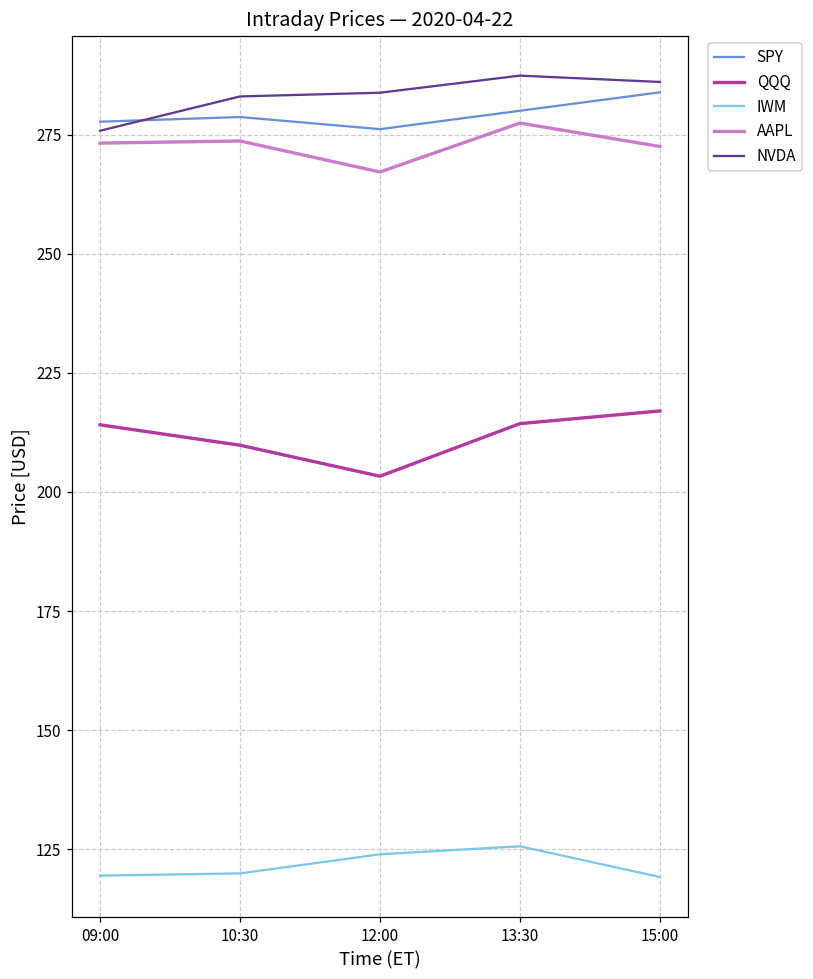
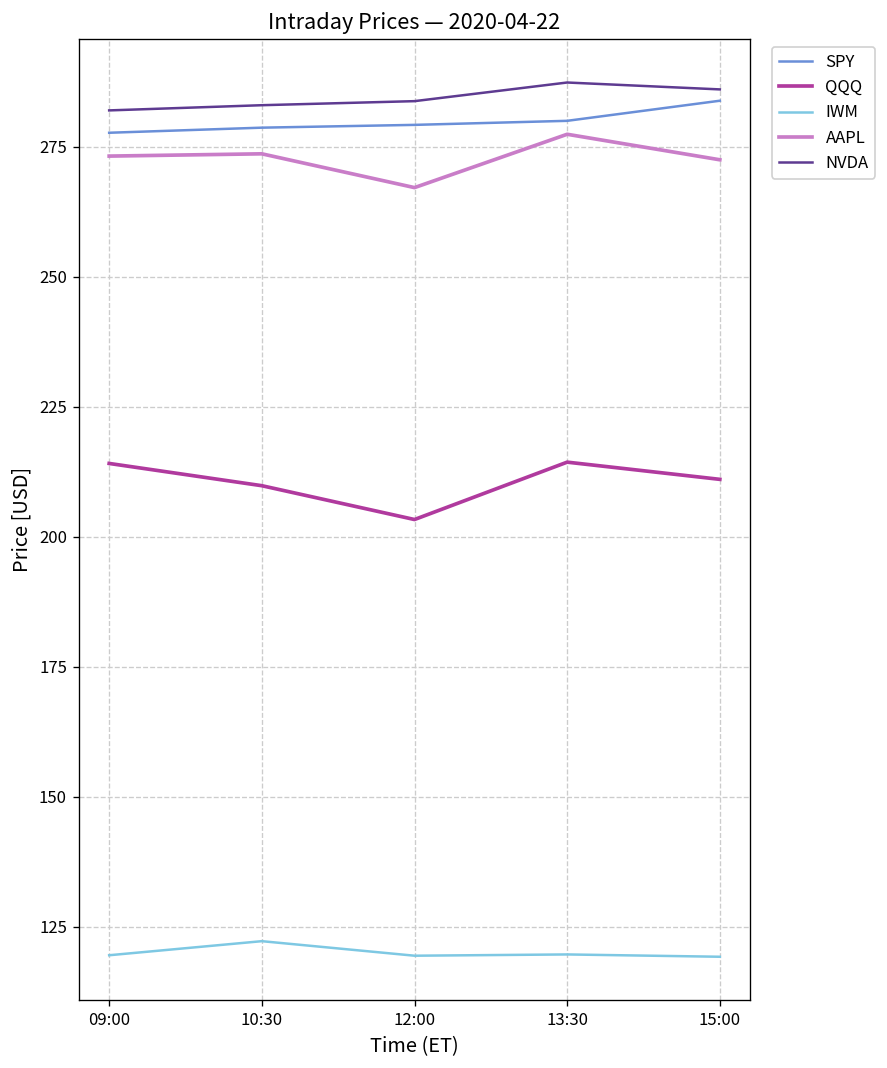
NVDA, 09:00: 276 -> 282
IWM, 10:30: 120 -> 122
SPY, 12:00: 276 -> 279
IWM, 12:00: 124 -> 119
IWM, 13:30: 126 -> 120
QQQ, 15:00: 217 -> 211
